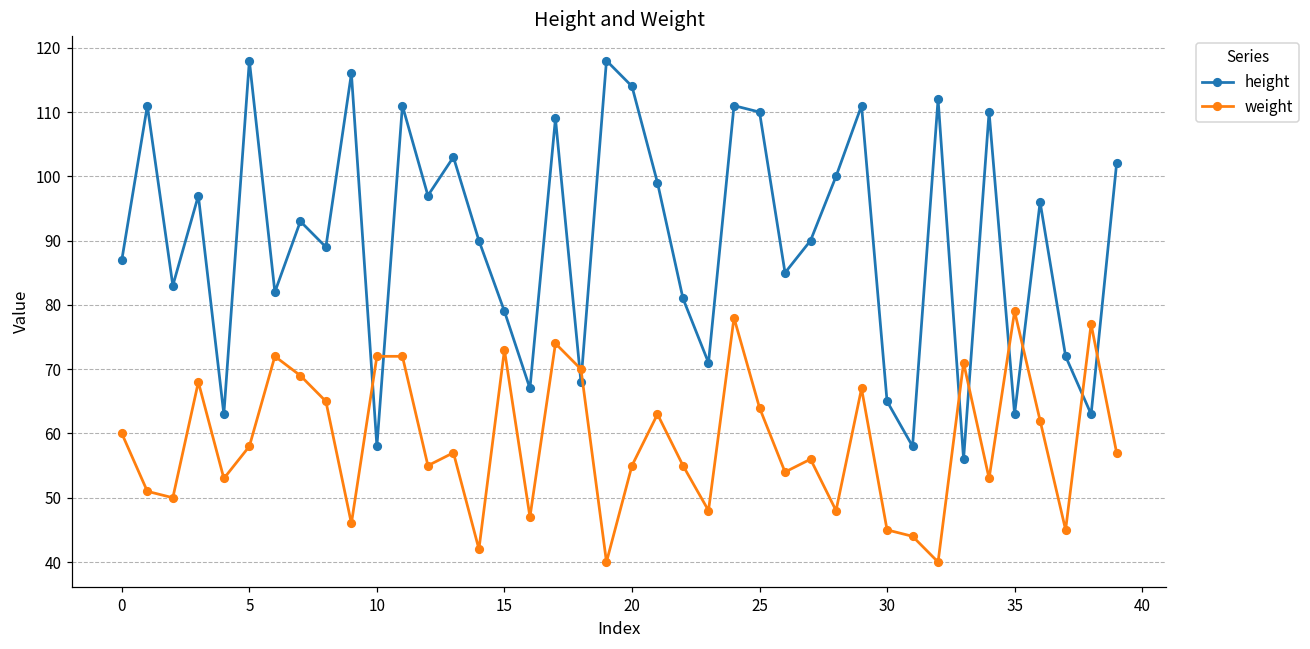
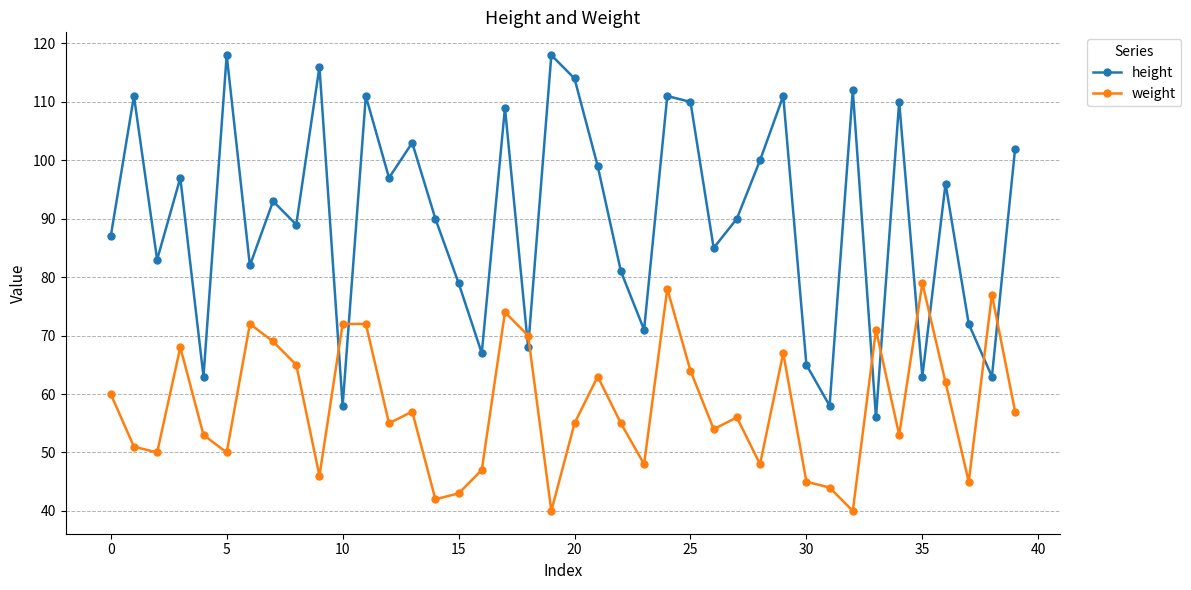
weight, 5: 58 -> 50
weight, 15: 73 -> 43
